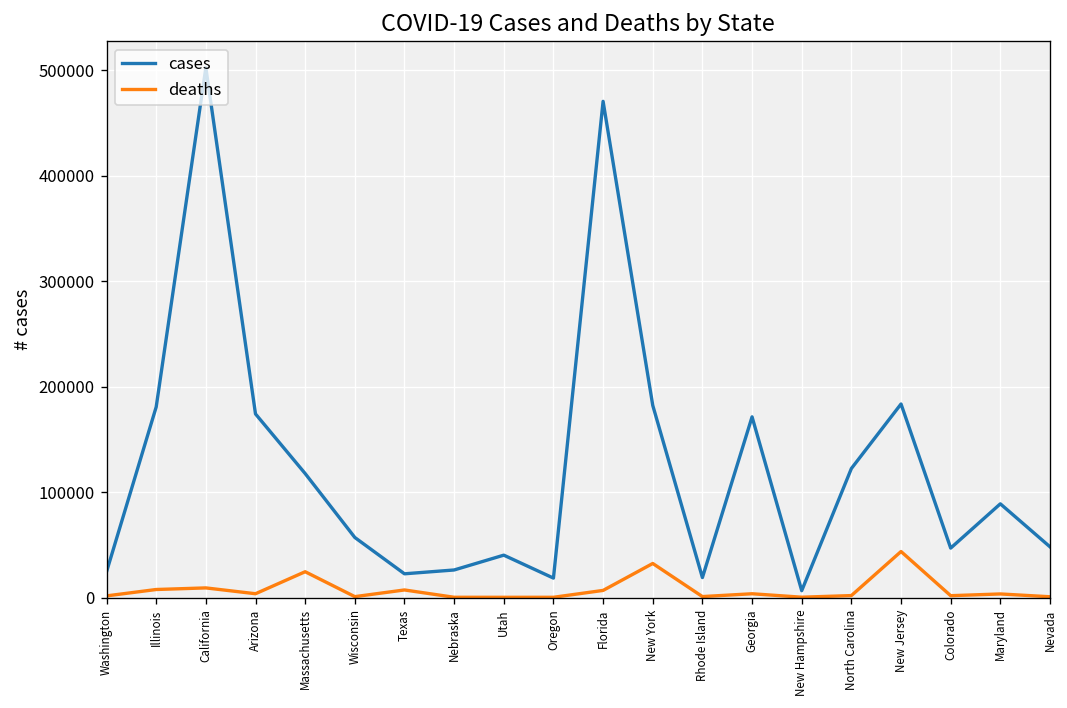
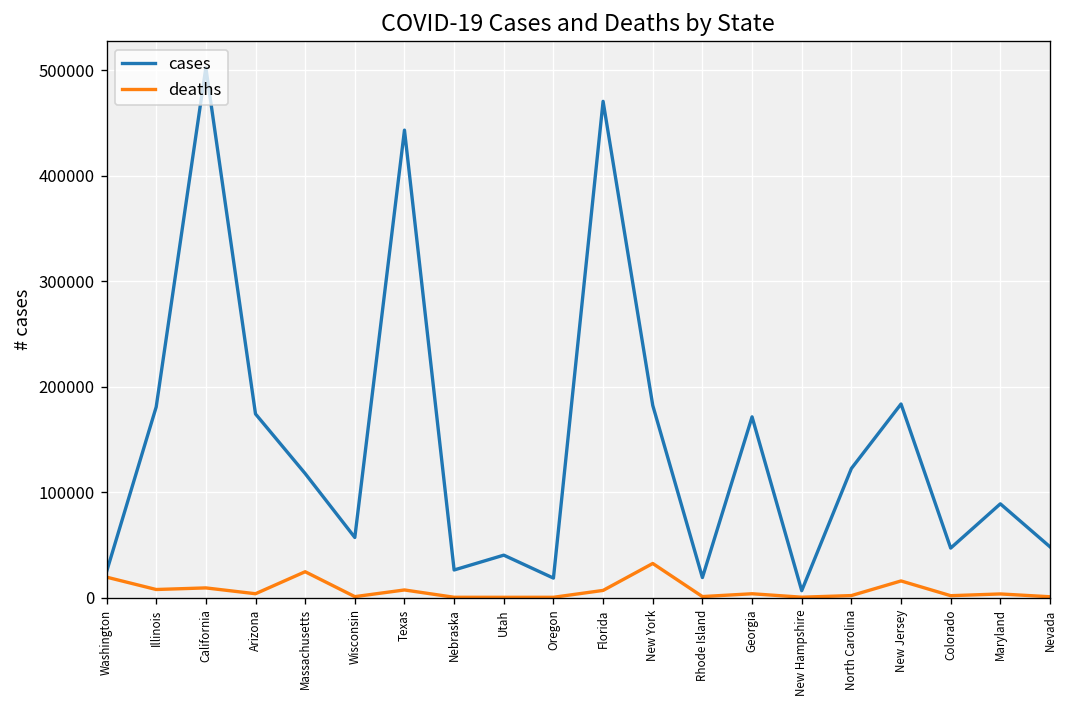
deaths, Washington: 0 -> 20000
cases, Texas: 20000 -> 440000
deaths, New Jersey: 40000 -> 20000
